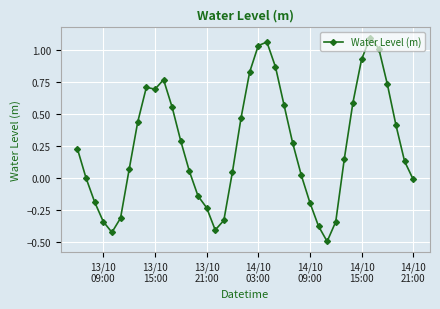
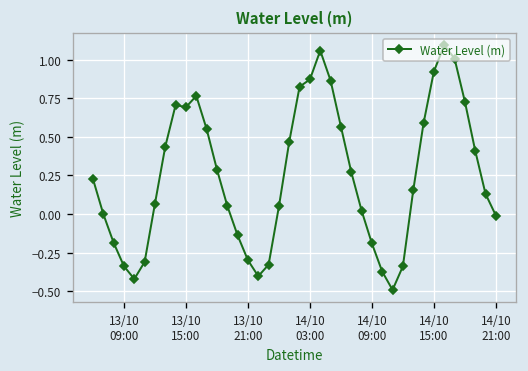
13/10 21:00: -0.23 -> -0.30
14/10 03:00: 1.03 -> 0.87
